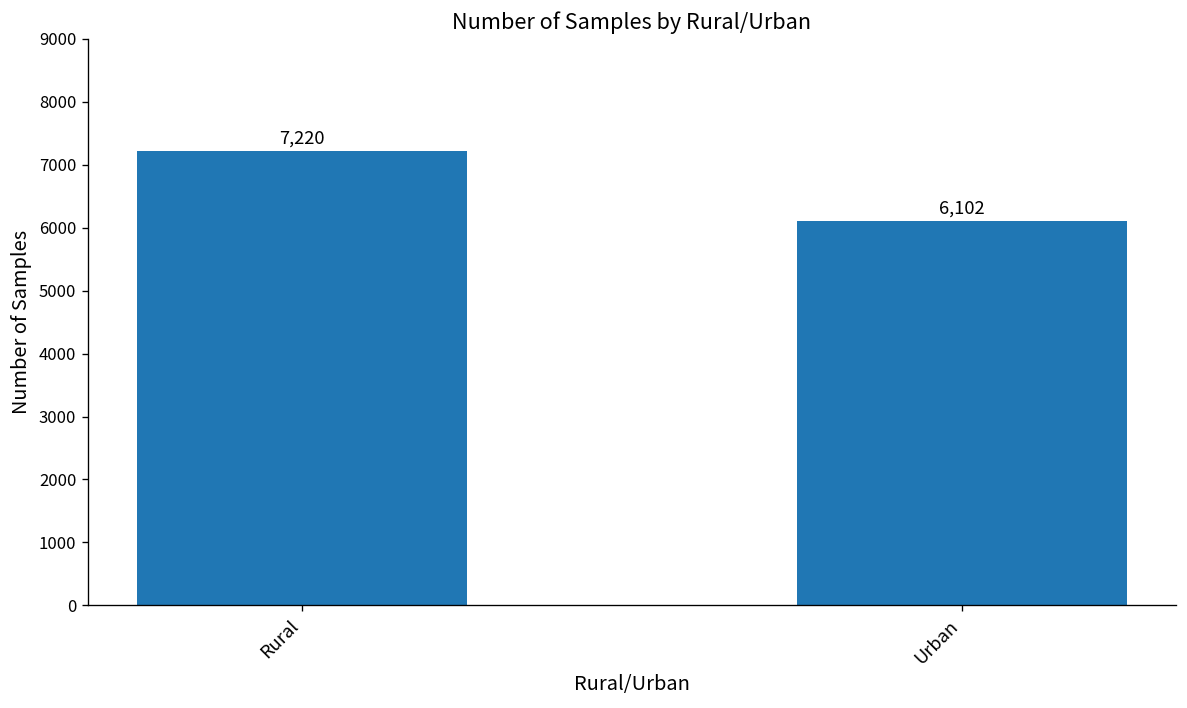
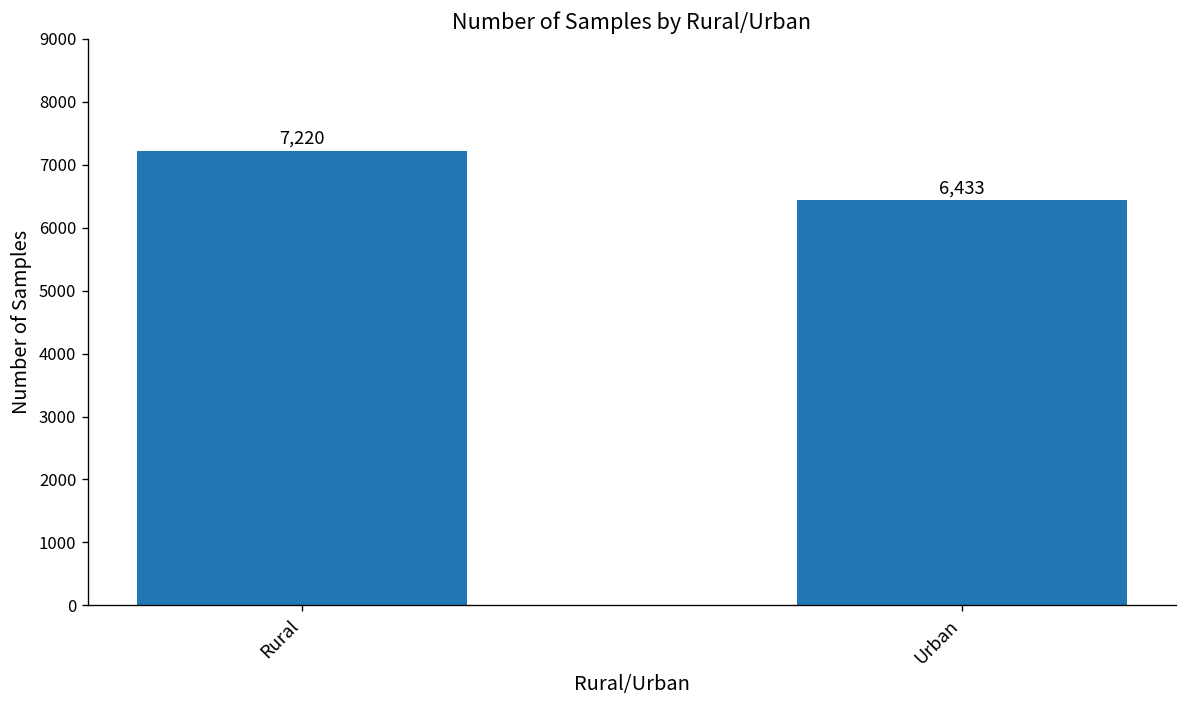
Urban: 6,102 -> 6,433
